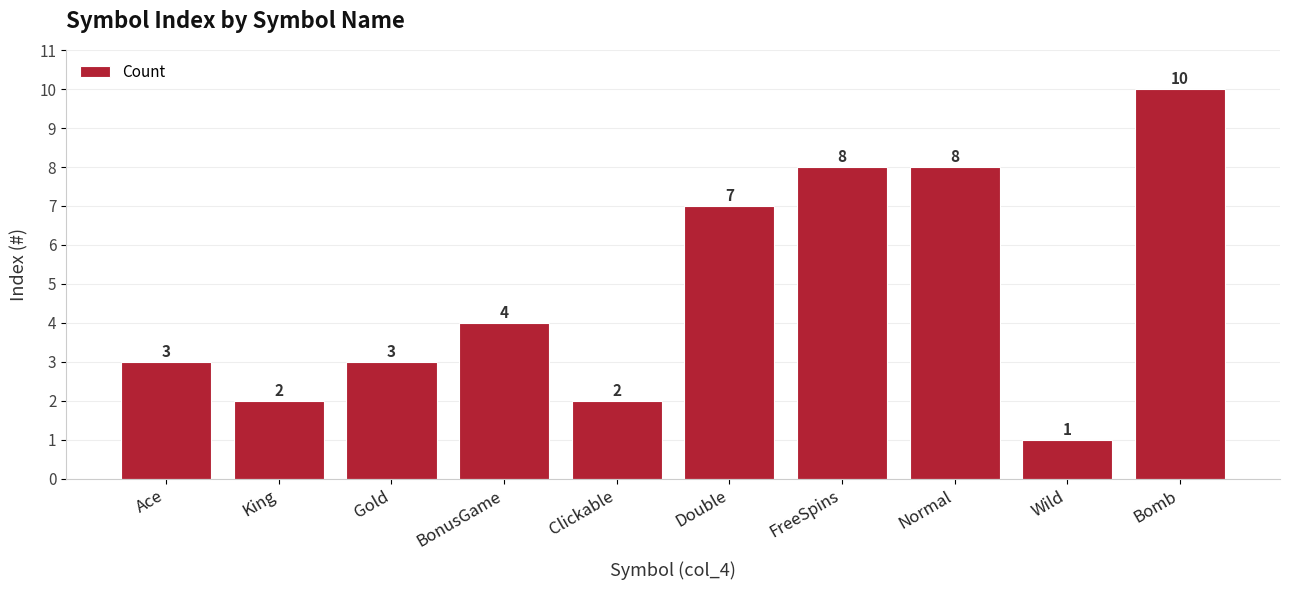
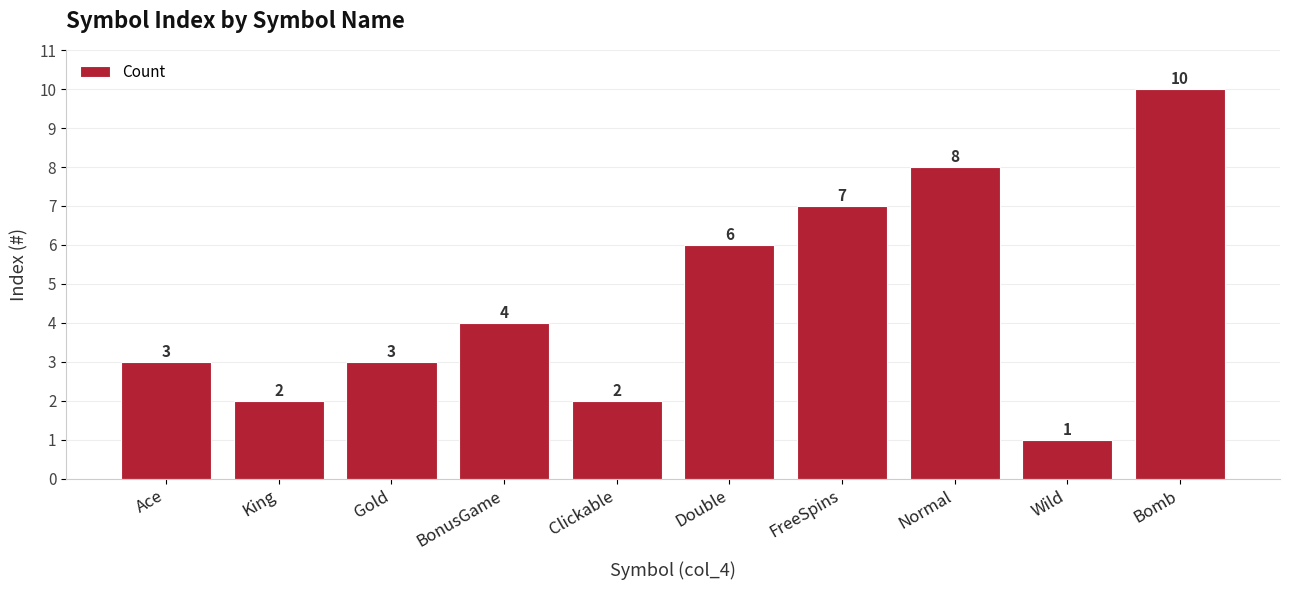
Double: 7 -> 6
FreeSpins: 8 -> 7
